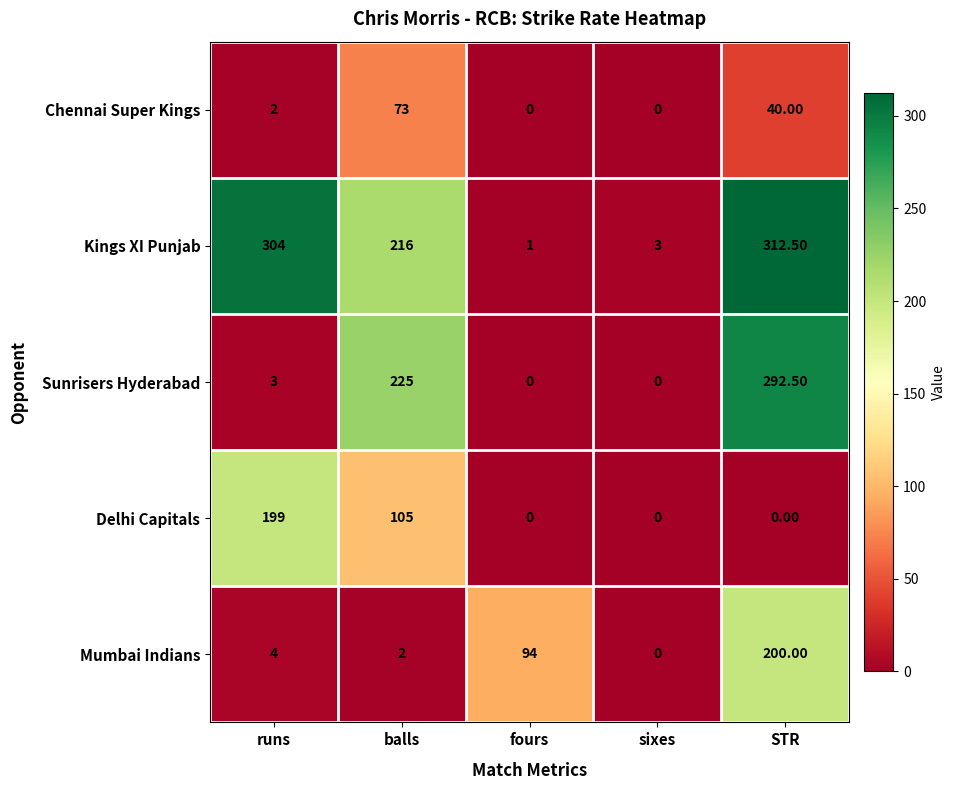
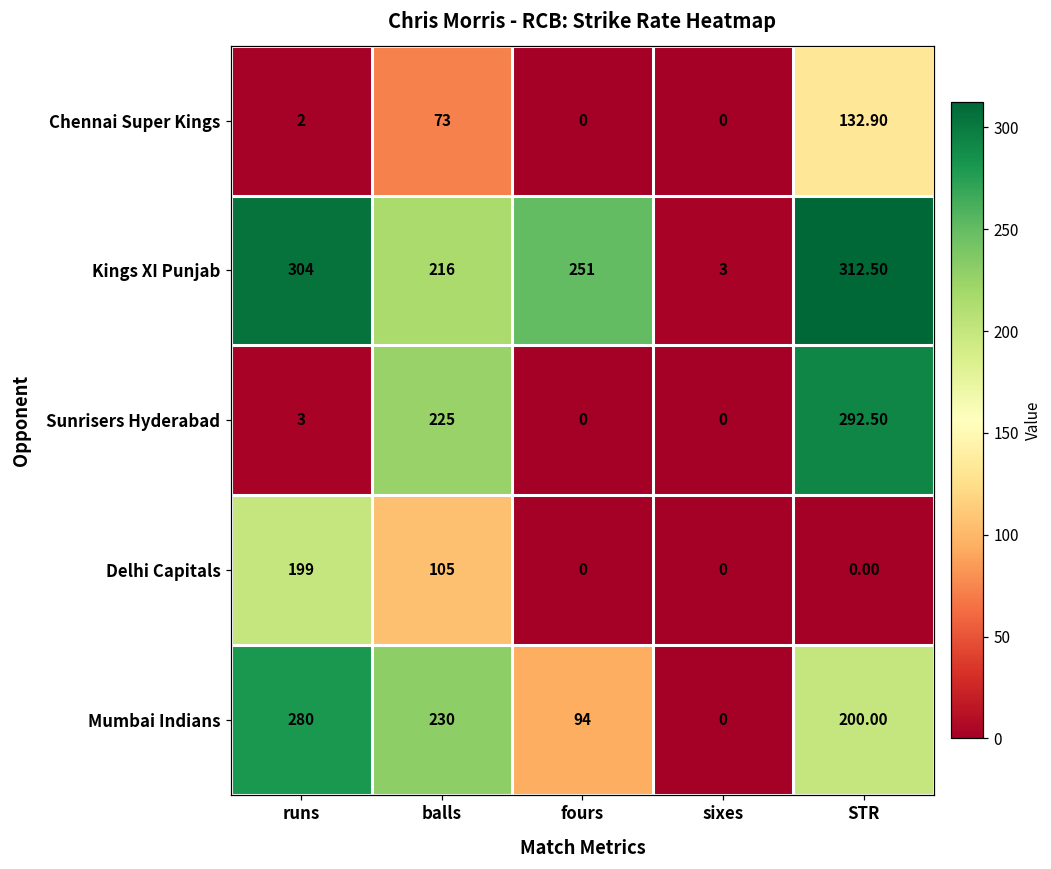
Chennai Super Kings, STR: 40.00 -> 132.90
Kings XI Punjab, fours: 1 -> 251
Mumbai Indians, runs: 4 -> 280
Mumbai Indians, balls: 2 -> 230
